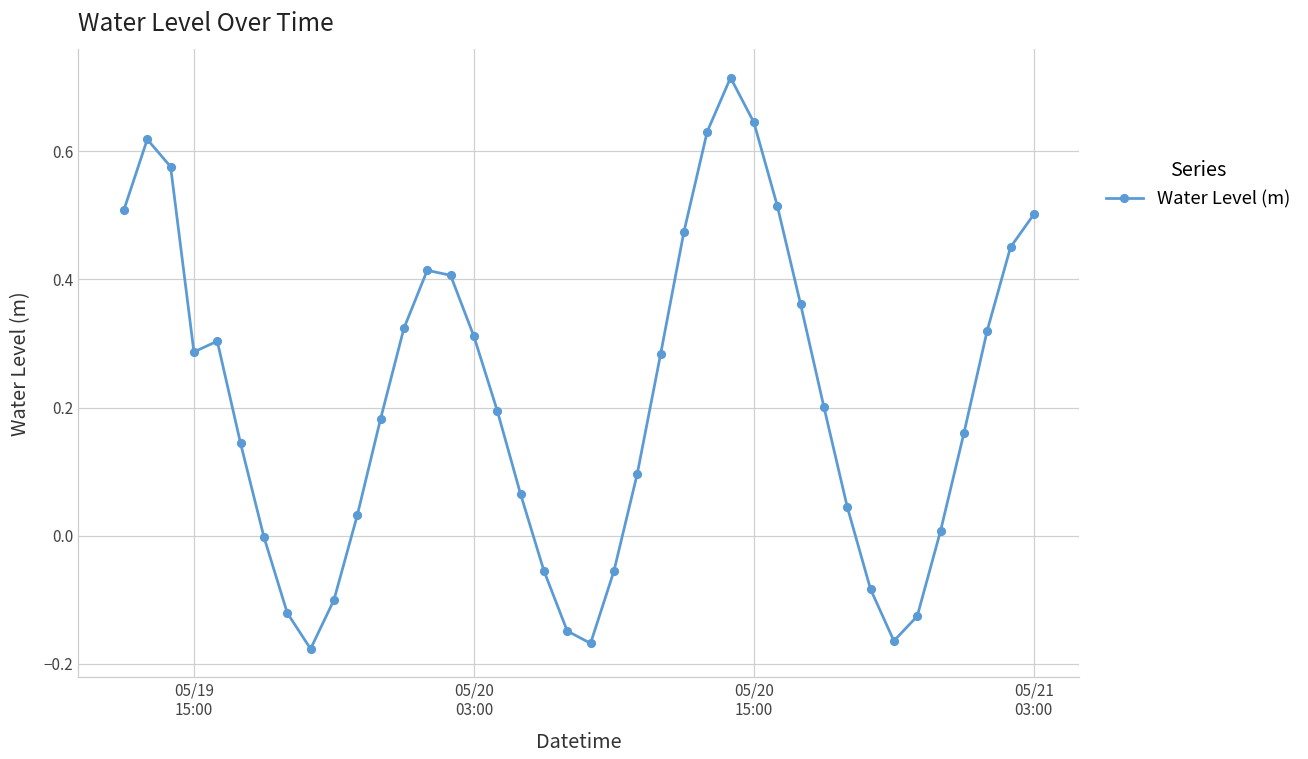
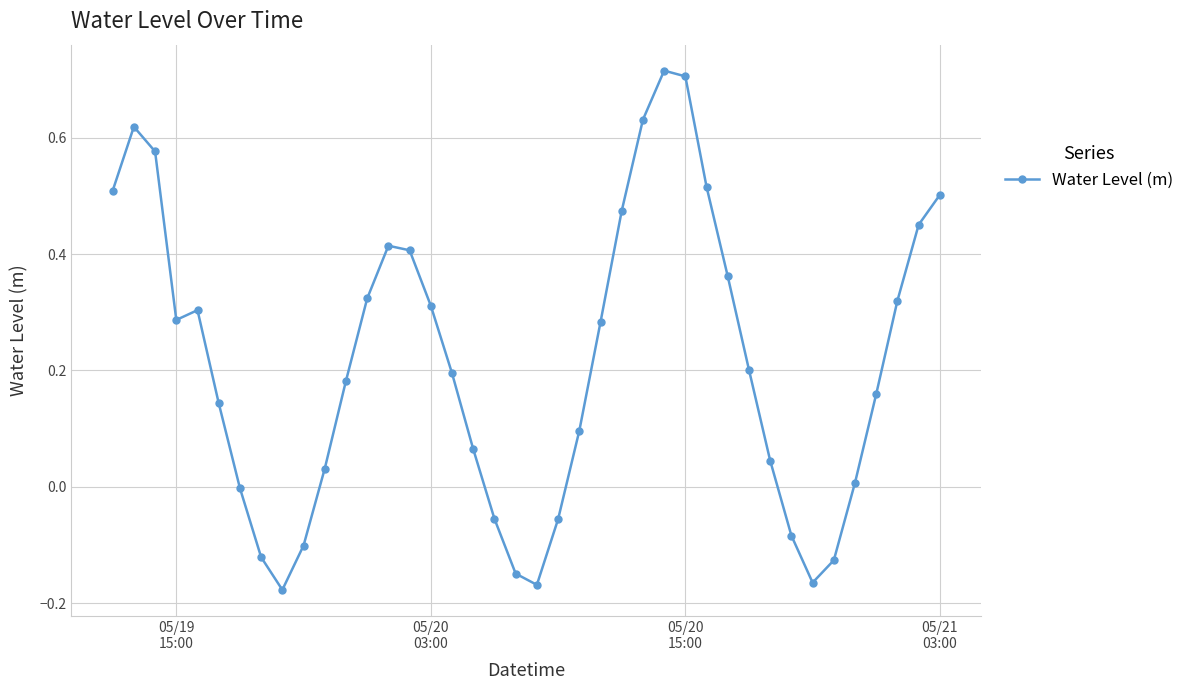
05/20 15:00: 0.65 -> 0.70
